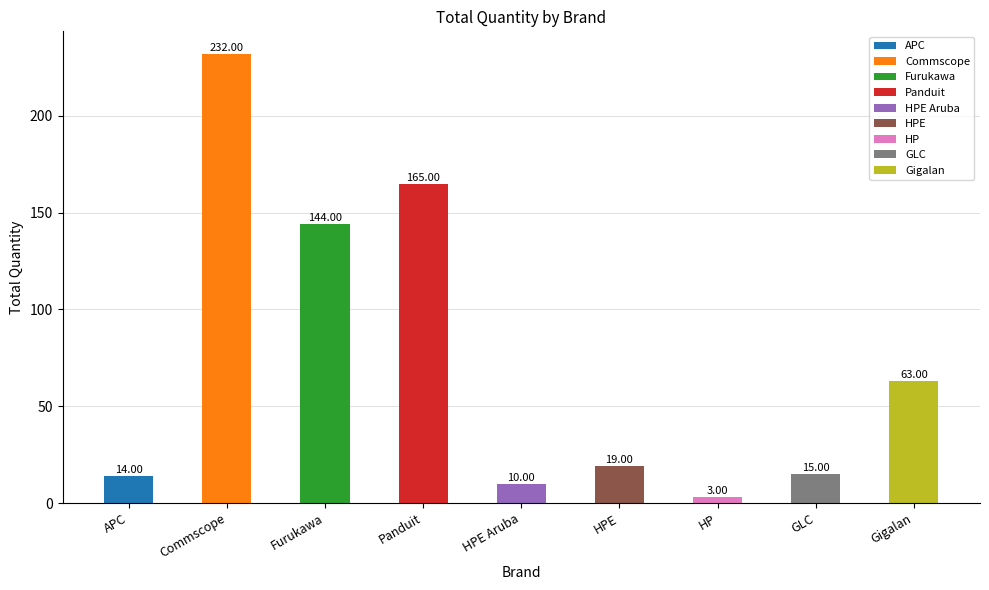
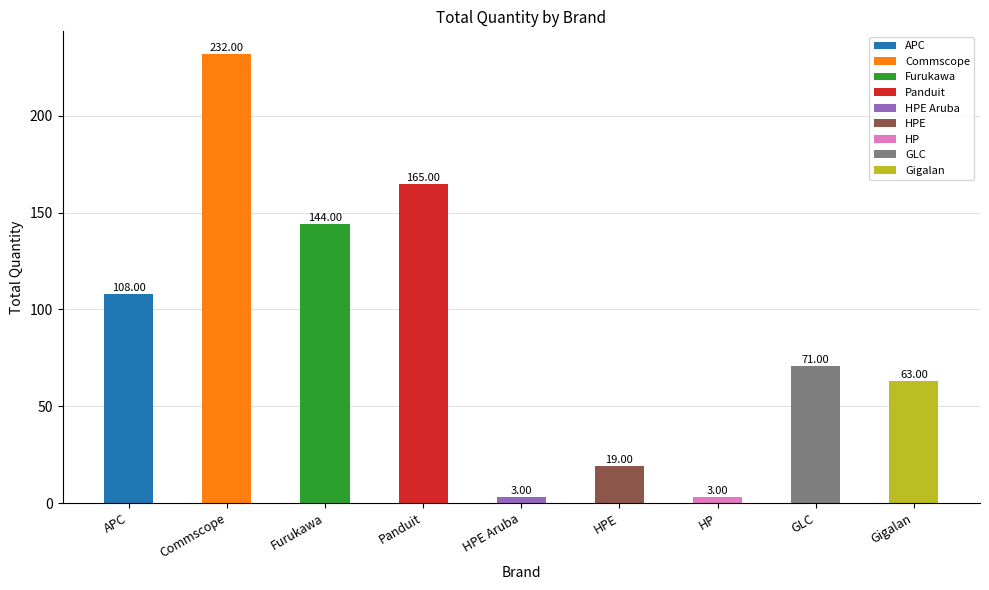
APC: 14.00 -> 108.00
HPE Aruba: 10.00 -> 3.00
GLC: 15.00 -> 71.00
